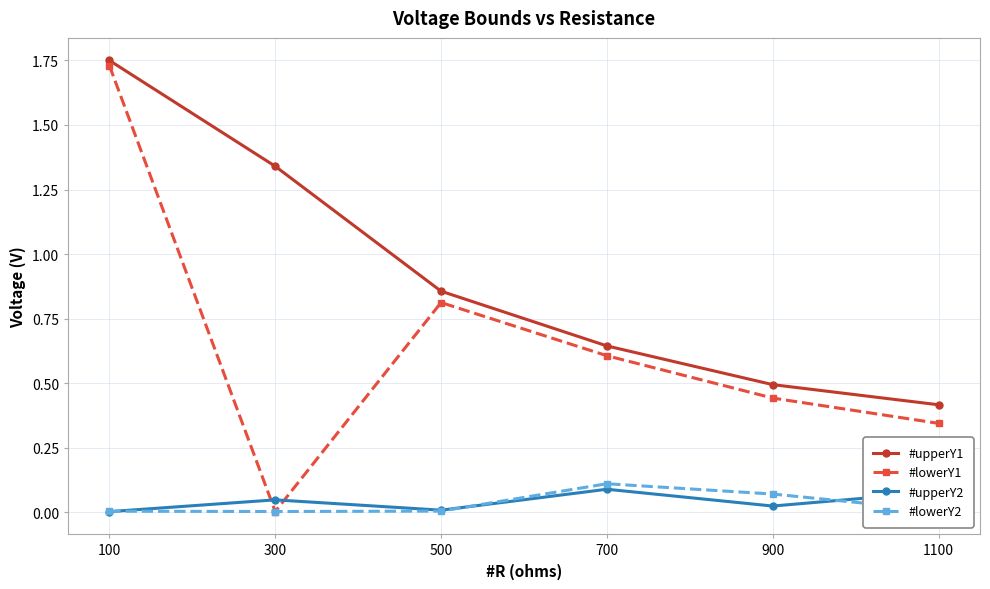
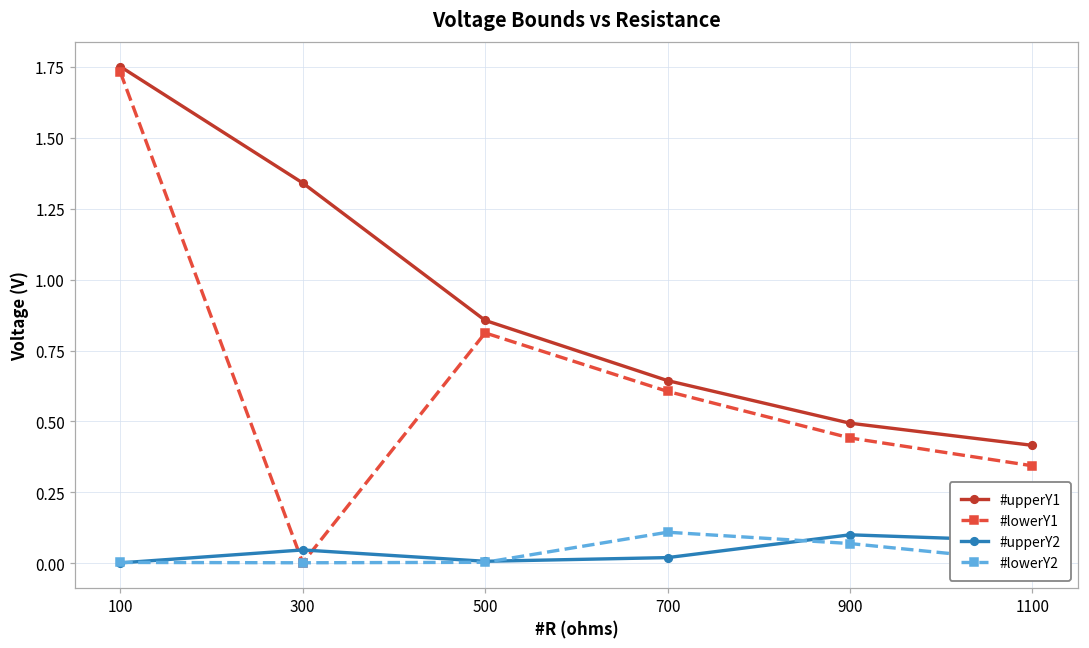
#upperY2, 700: 0.09 -> 0.02
#upperY2, 900: 0.02 -> 0.10
